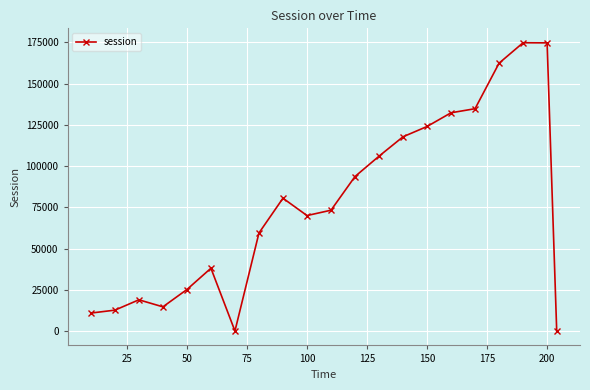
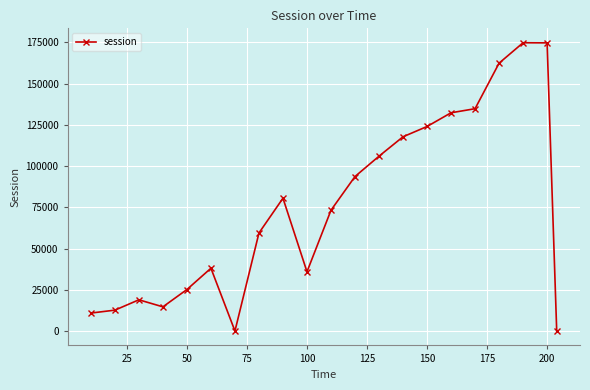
100: 70000 -> 36000
